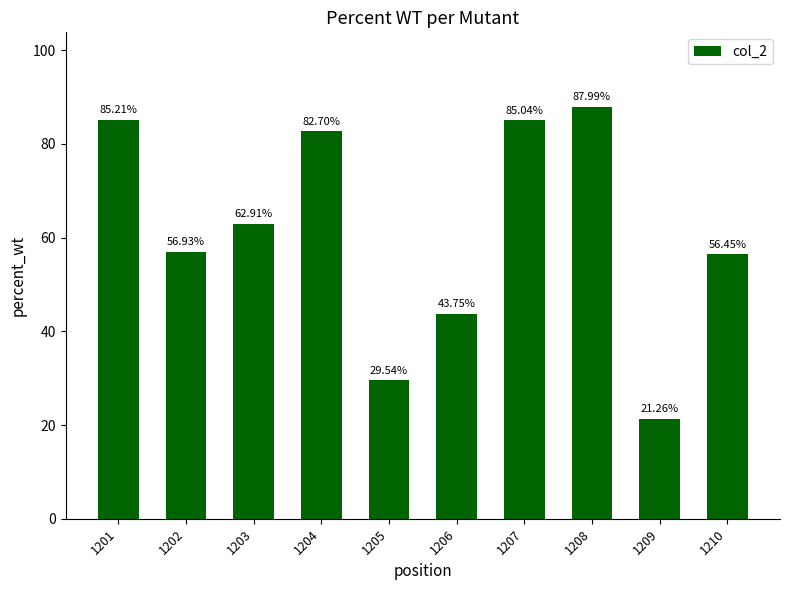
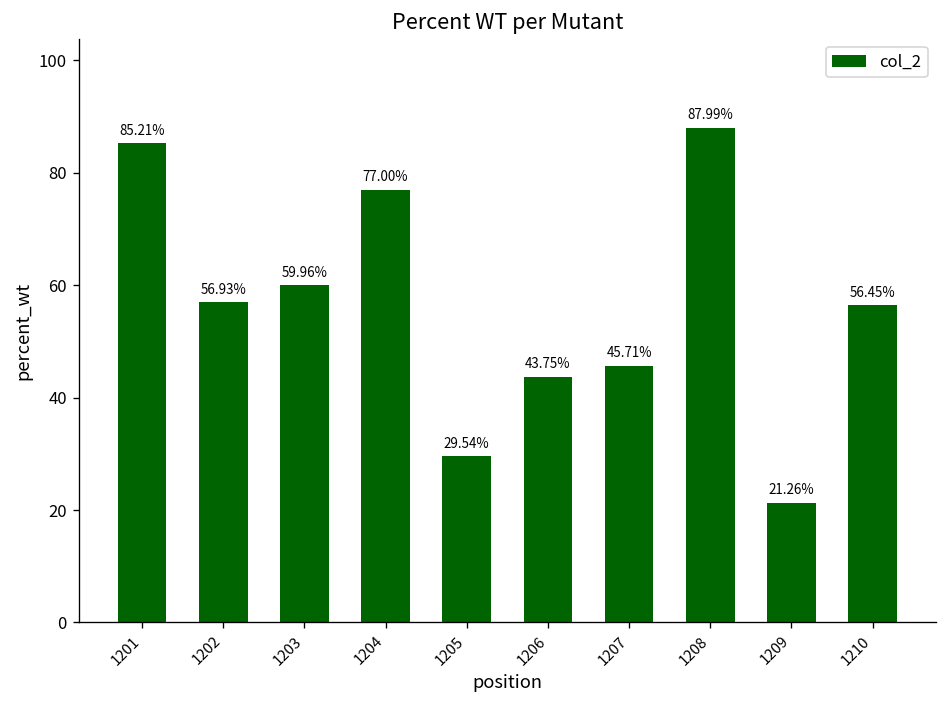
1203: 62.91% -> 59.96%
1204: 82.70% -> 77.00%
1207: 85.04% -> 45.71%
